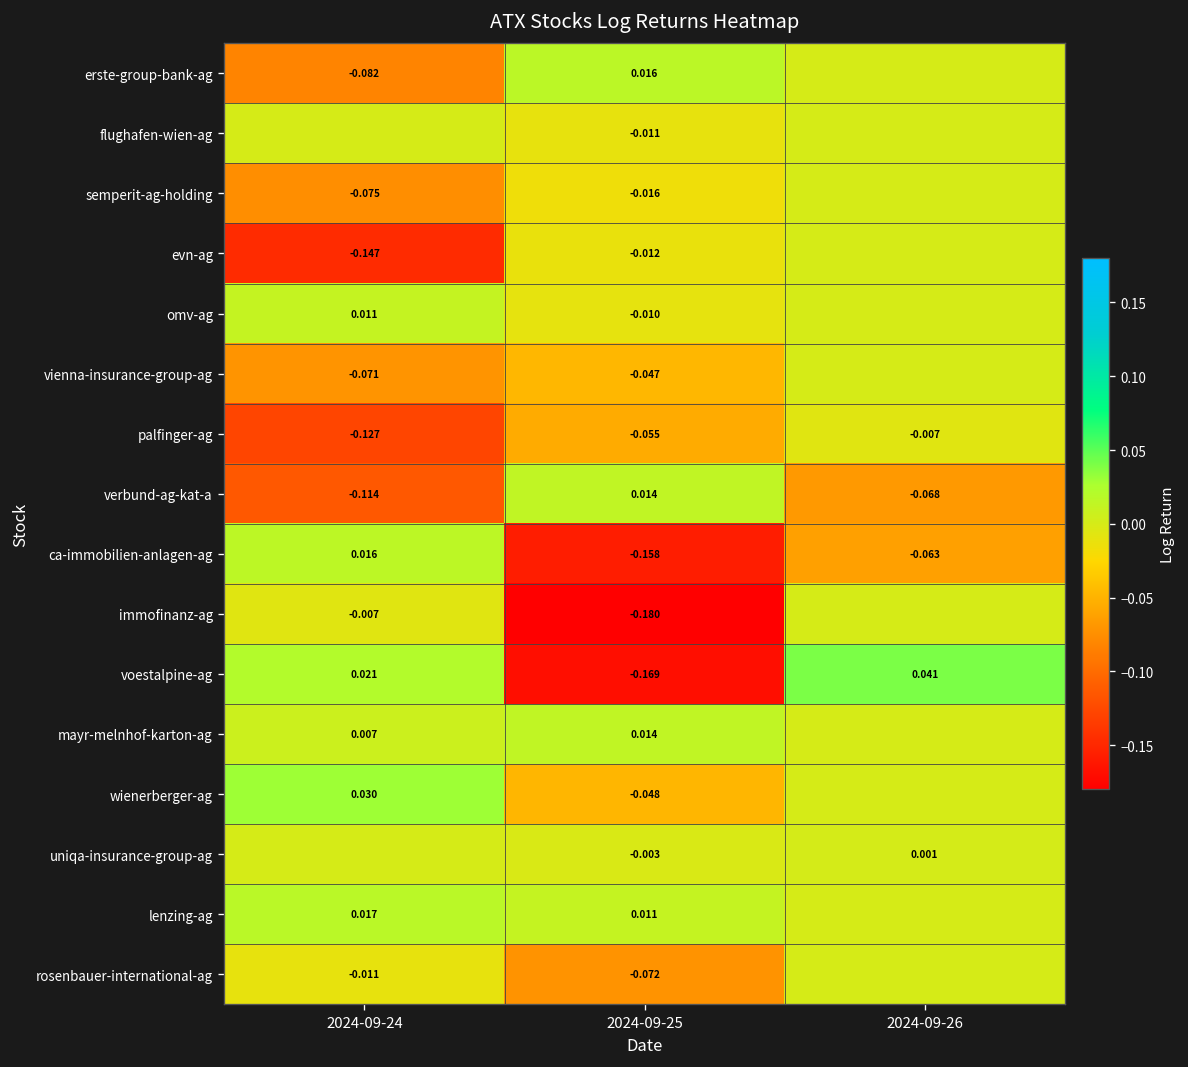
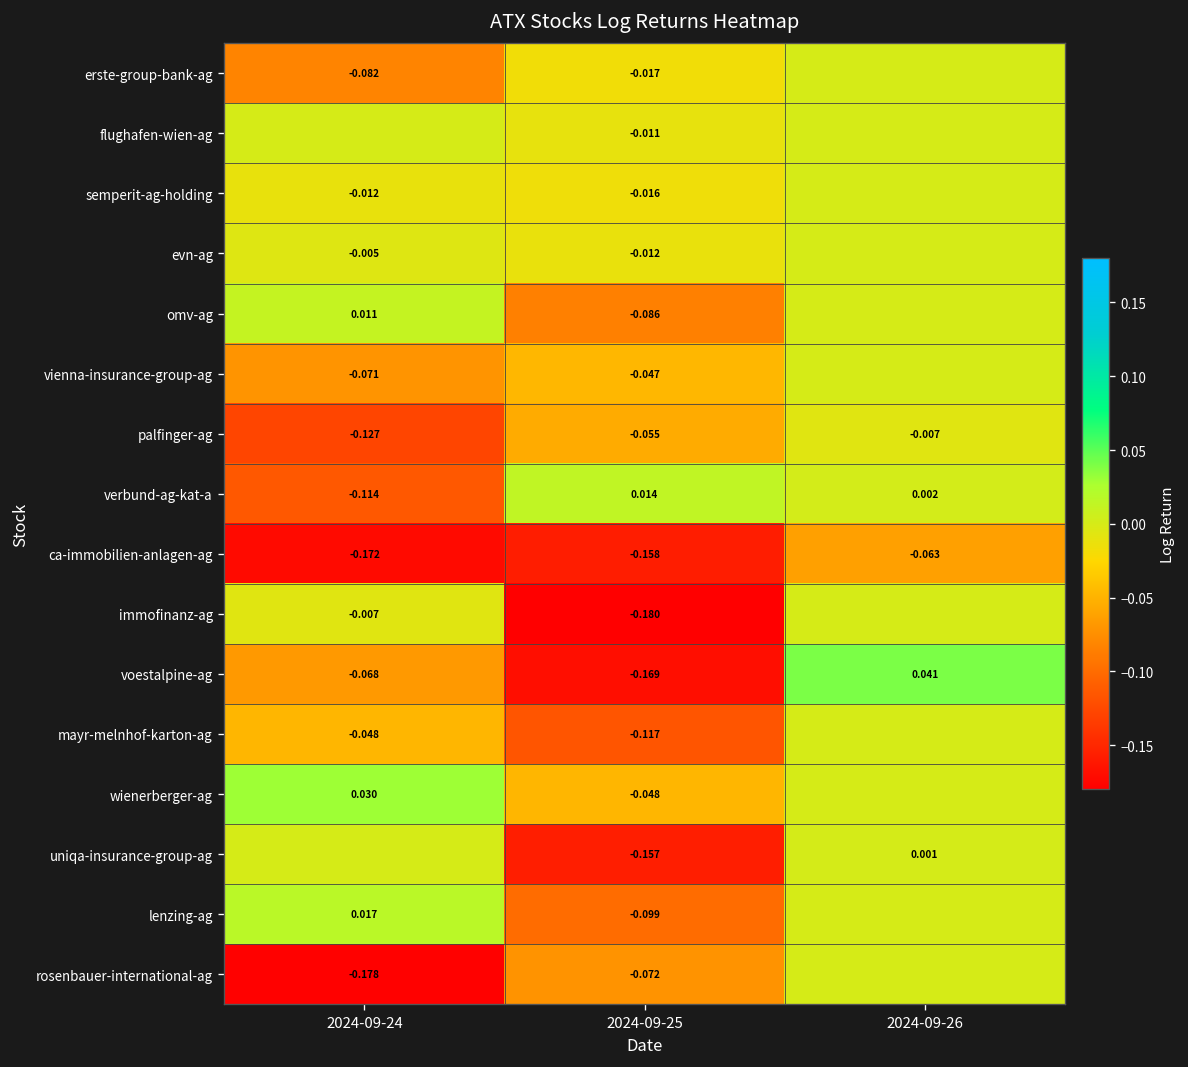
erste-group-bank-ag, 2024-09-25: 0.016 -> -0.017
semperit-ag-holding, 2024-09-24: -0.075 -> -0.012
evn-ag, 2024-09-24: -0.147 -> -0.005
omv-ag, 2024-09-25: -0.010 -> -0.086
verbund-ag-kat-a, 2024-09-26: -0.068 -> 0.002
ca-immobilien-anlagen-ag, 2024-09-24: 0.016 -> -0.172
voestalpine-ag, 2024-09-24: 0.021 -> -0.068
mayr-melnhof-karton-ag, 2024-09-24: 0.007 -> -0.048
mayr-melnhof-karton-ag, 2024-09-25: 0.014 -> -0.117
uniqa-insurance-group-ag, 2024-09-25: -0.003 -> -0.157
lenzing-ag, 2024-09-25: 0.011 -> -0.099
rosenbauer-international-ag, 2024-09-24: -0.011 -> -0.178
